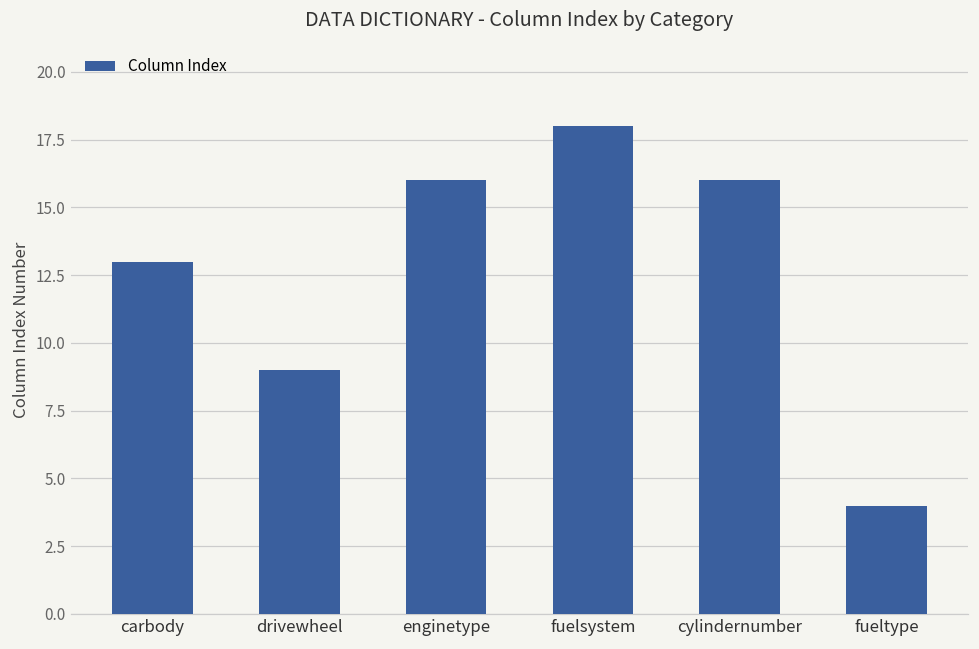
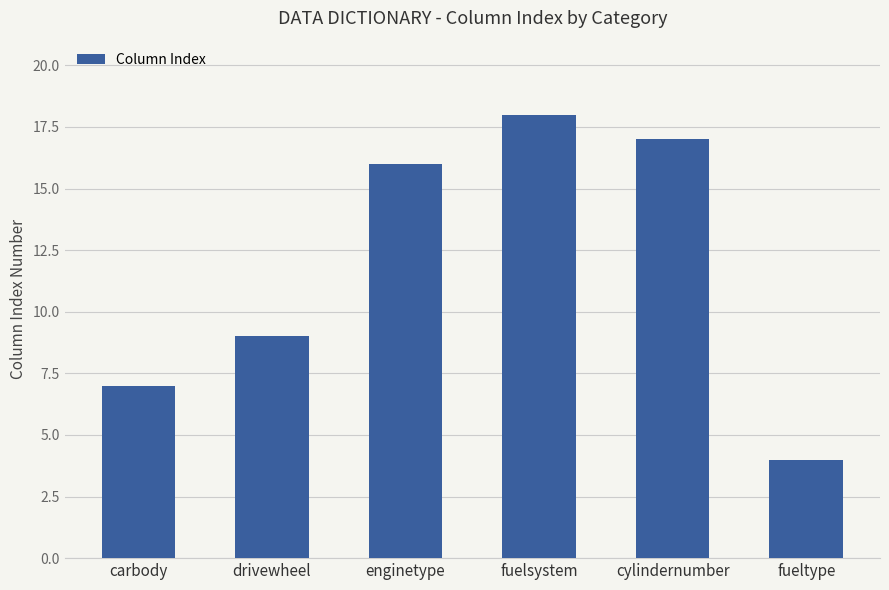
carbody: 13 -> 7
cylindernumber: 16 -> 17
